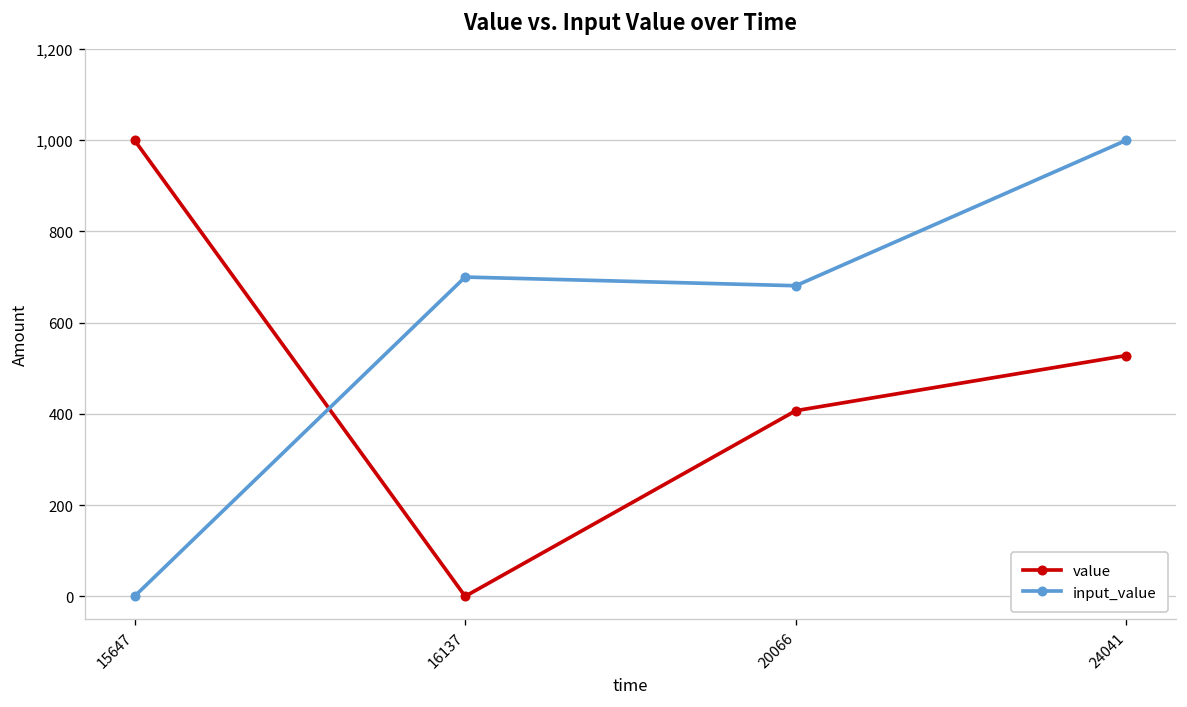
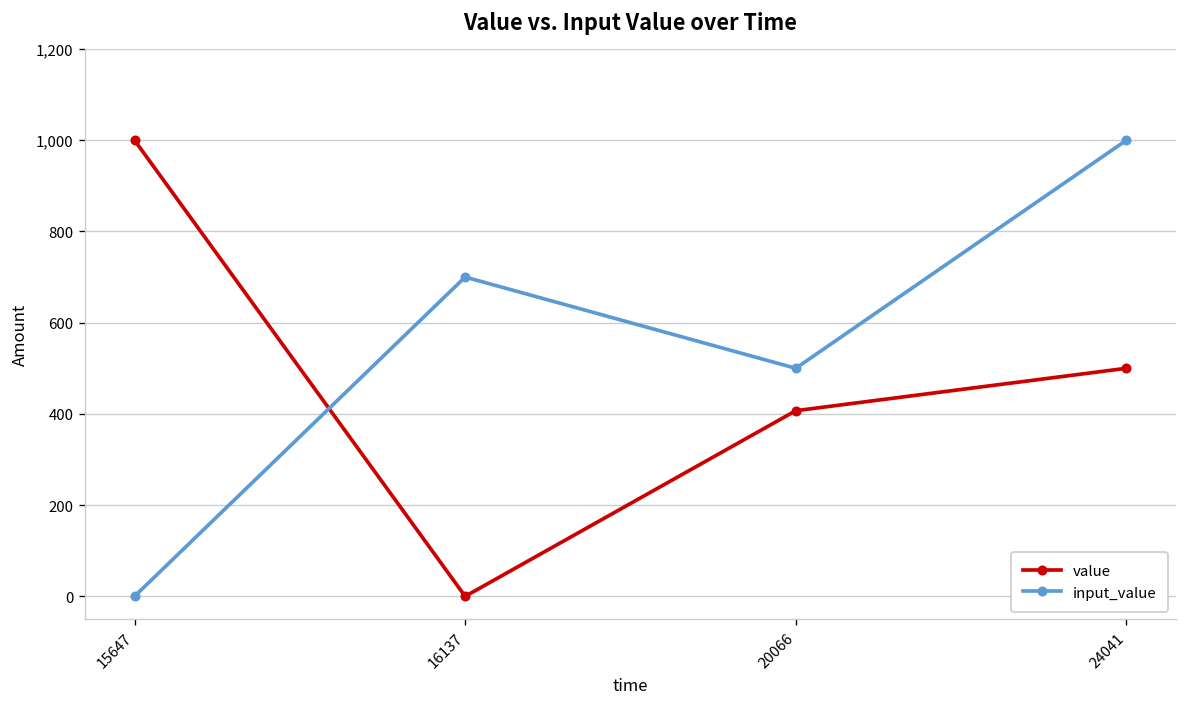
input_value, 20066: 680 -> 500
value, 24041: 530 -> 500
